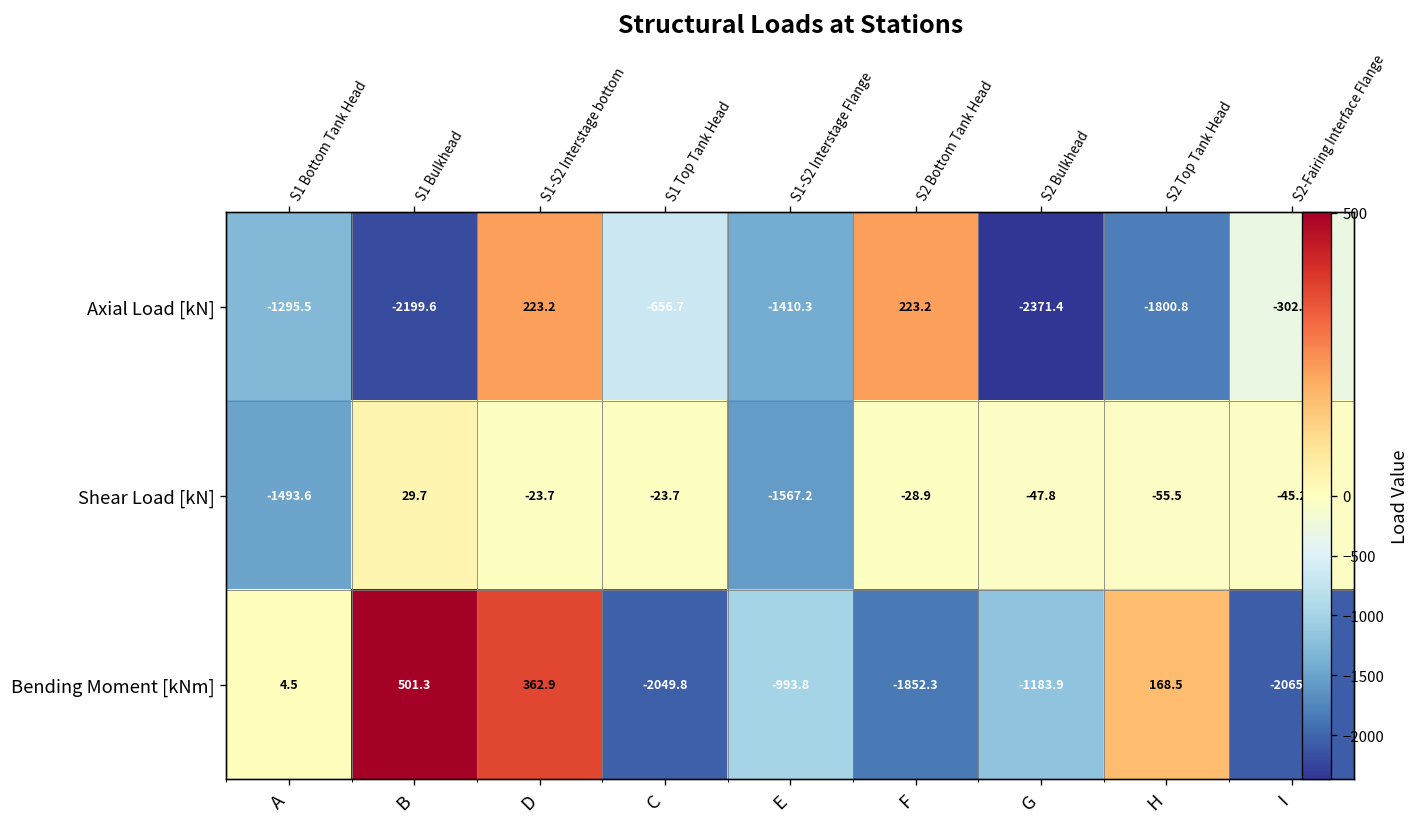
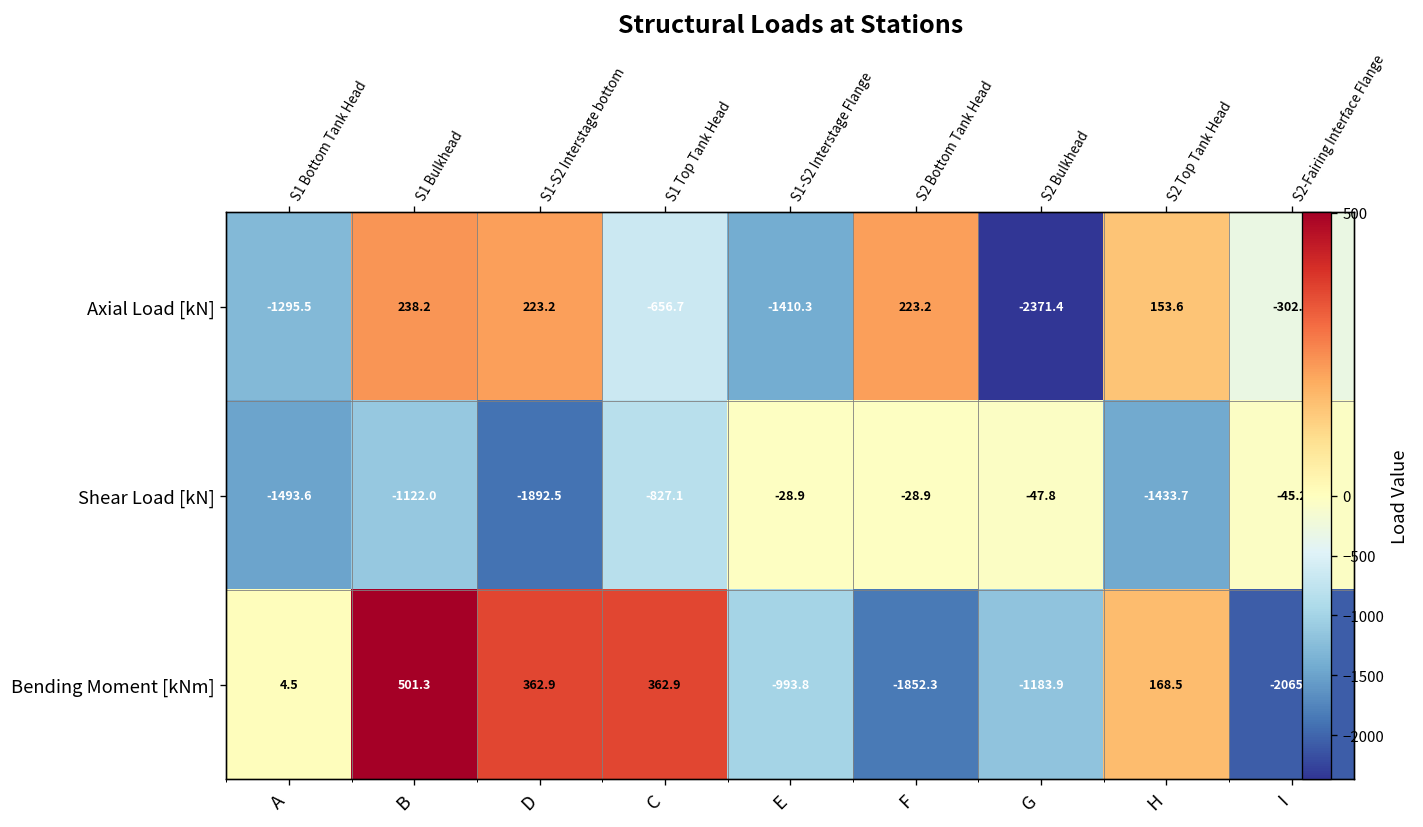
Axial Load [kN], B: -2199.6 -> 238.2
Axial Load [kN], H: -1800.8 -> 153.6
Shear Load [kN], B: 29.7 -> -1122.0
Shear Load [kN], D: -23.7 -> -1892.5
Shear Load [kN], C: -23.7 -> -827.1
Shear Load [kN], E: -1567.2 -> -28.9
Shear Load [kN], H: -55.5 -> -1433.7
Bending Moment [kNm], C: -2049.8 -> 362.9
